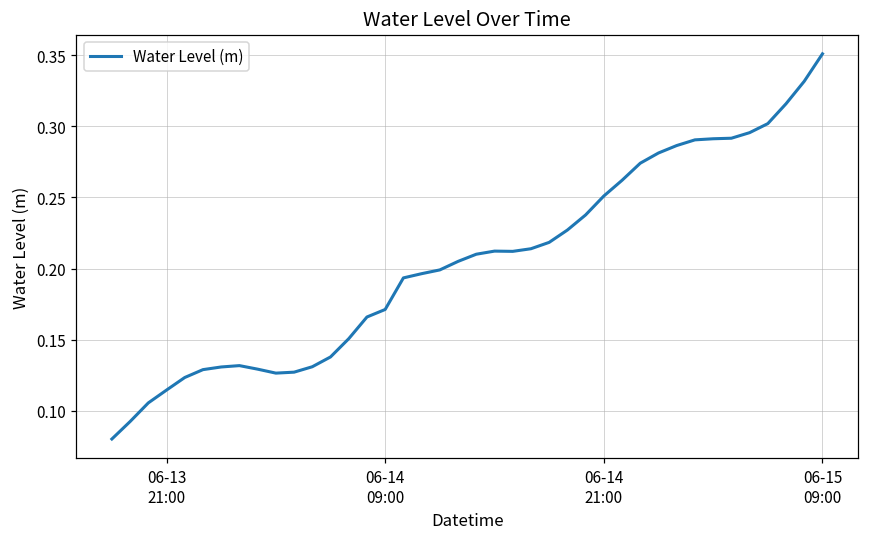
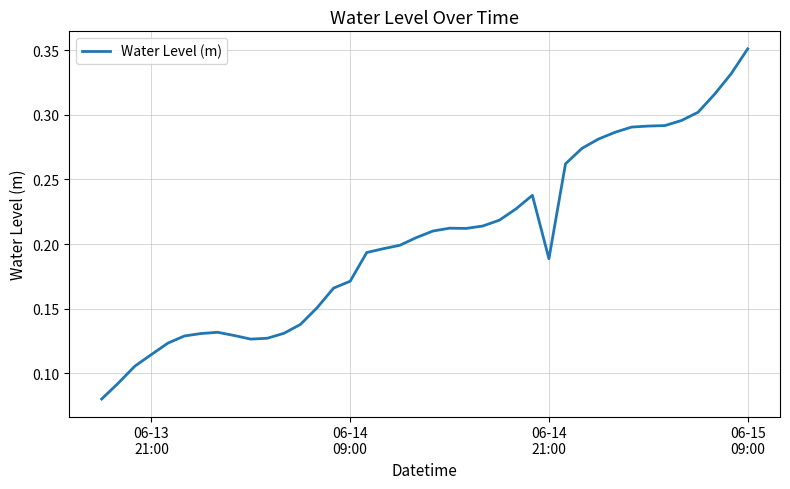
06-14 21:00: 0.251 -> 0.189
